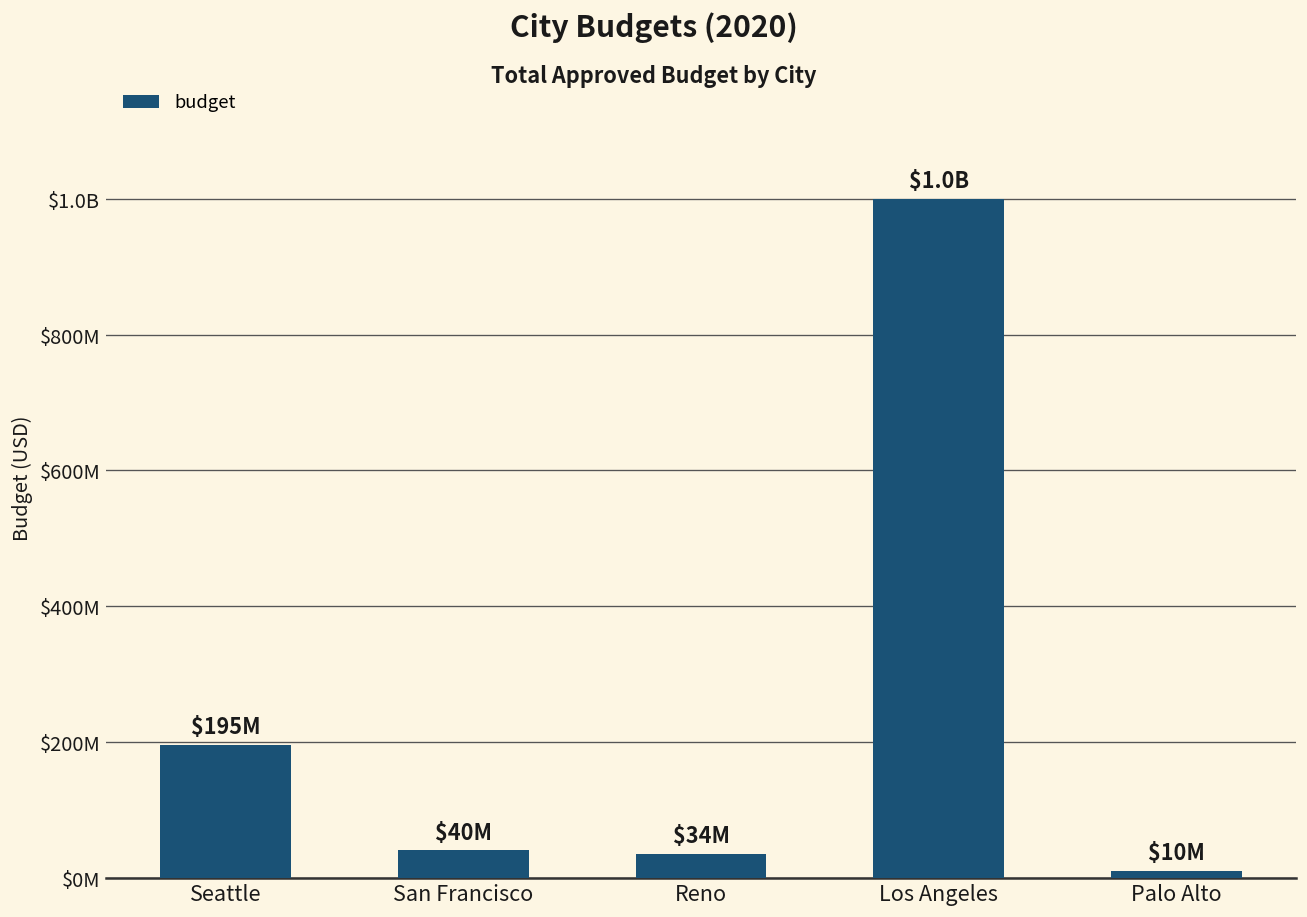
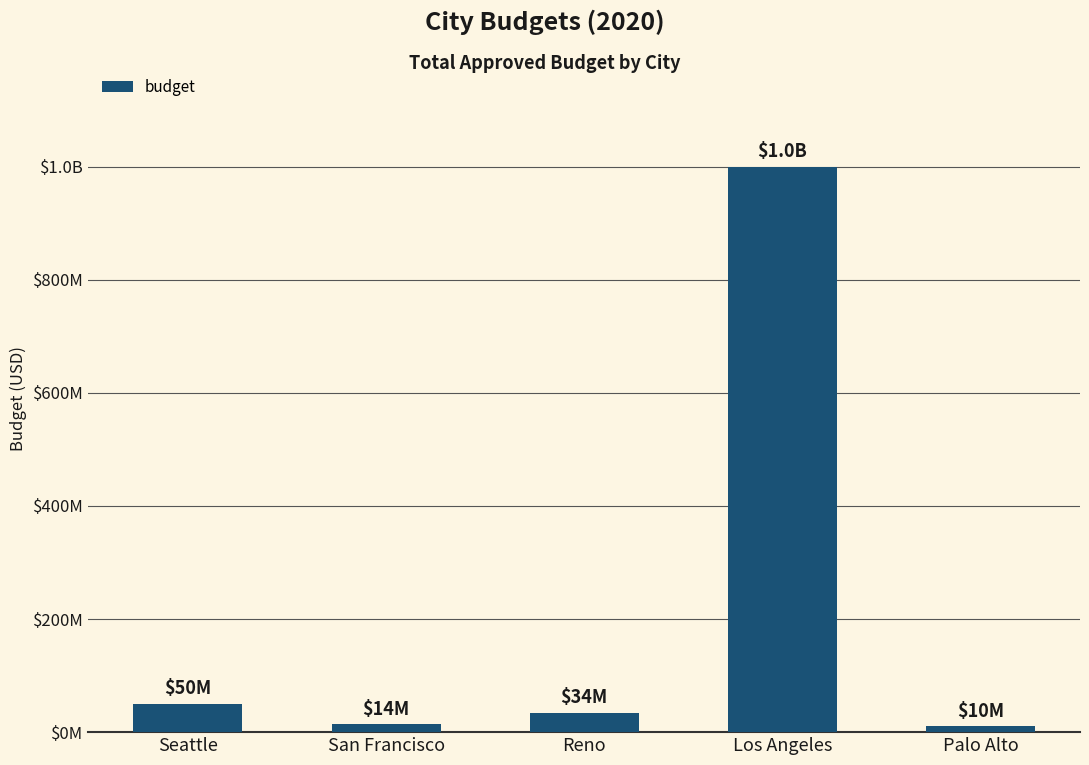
Seattle: $195M -> $50M
San Francisco: $40M -> $14M
